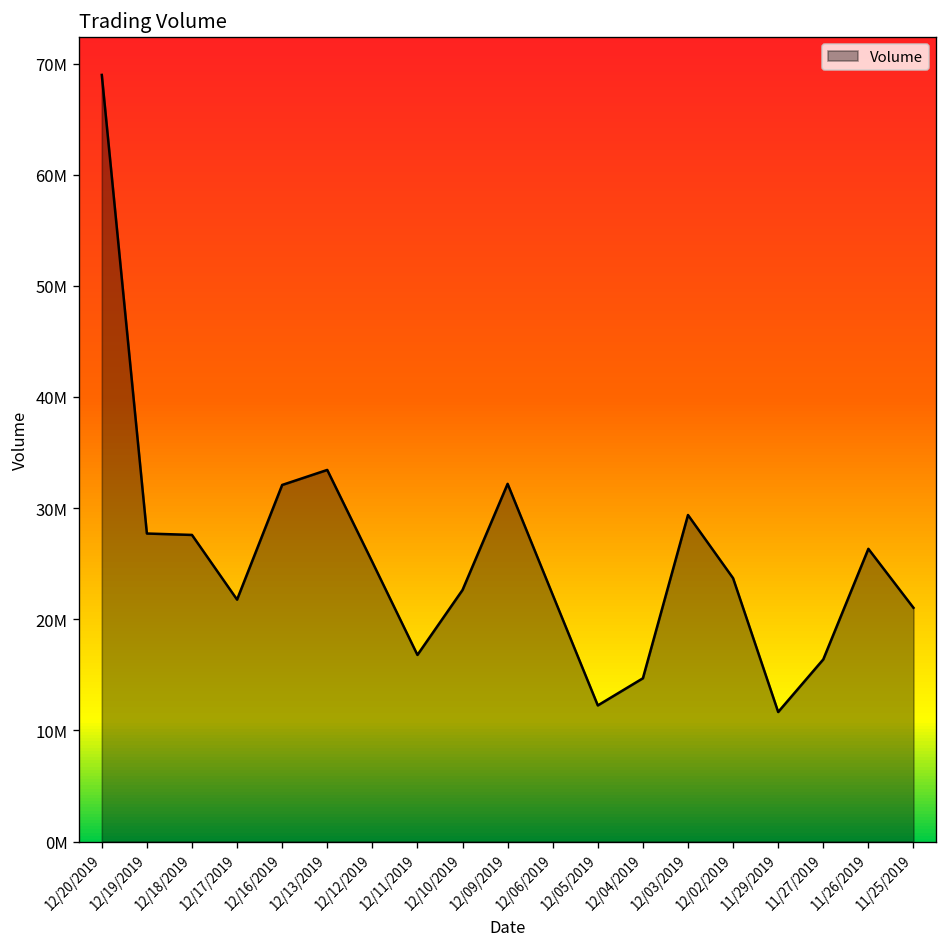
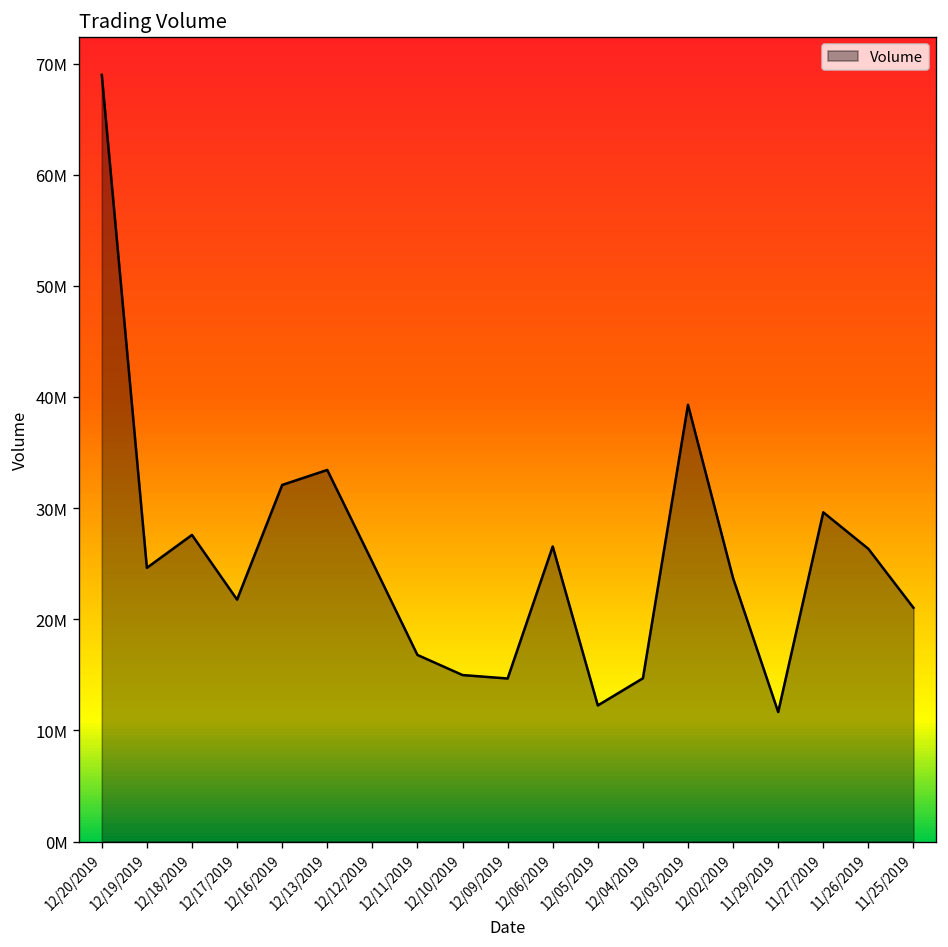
12/19/2019: 28000000 -> 25000000
12/10/2019: 23000000 -> 15000000
12/09/2019: 32000000 -> 15000000
12/06/2019: 22000000 -> 27000000
12/03/2019: 29000000 -> 39000000
11/27/2019: 16000000 -> 30000000
